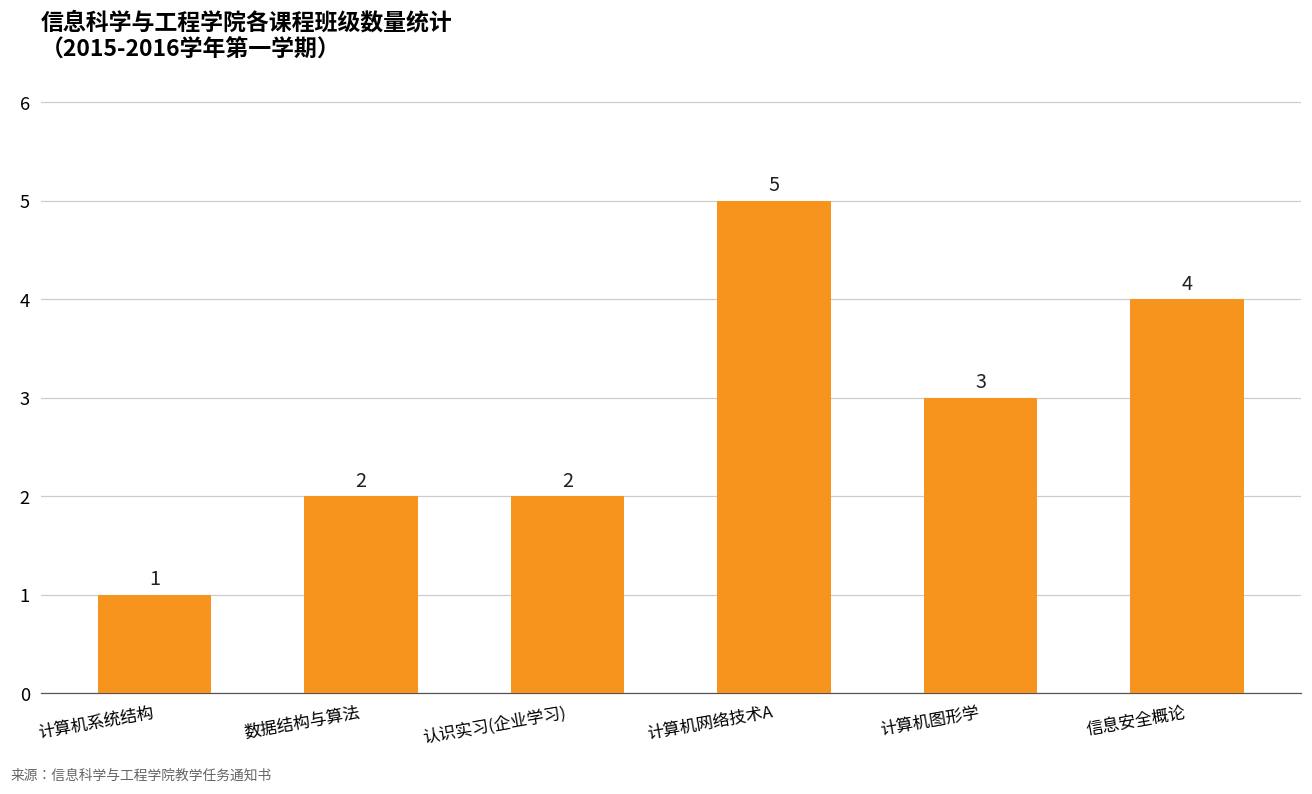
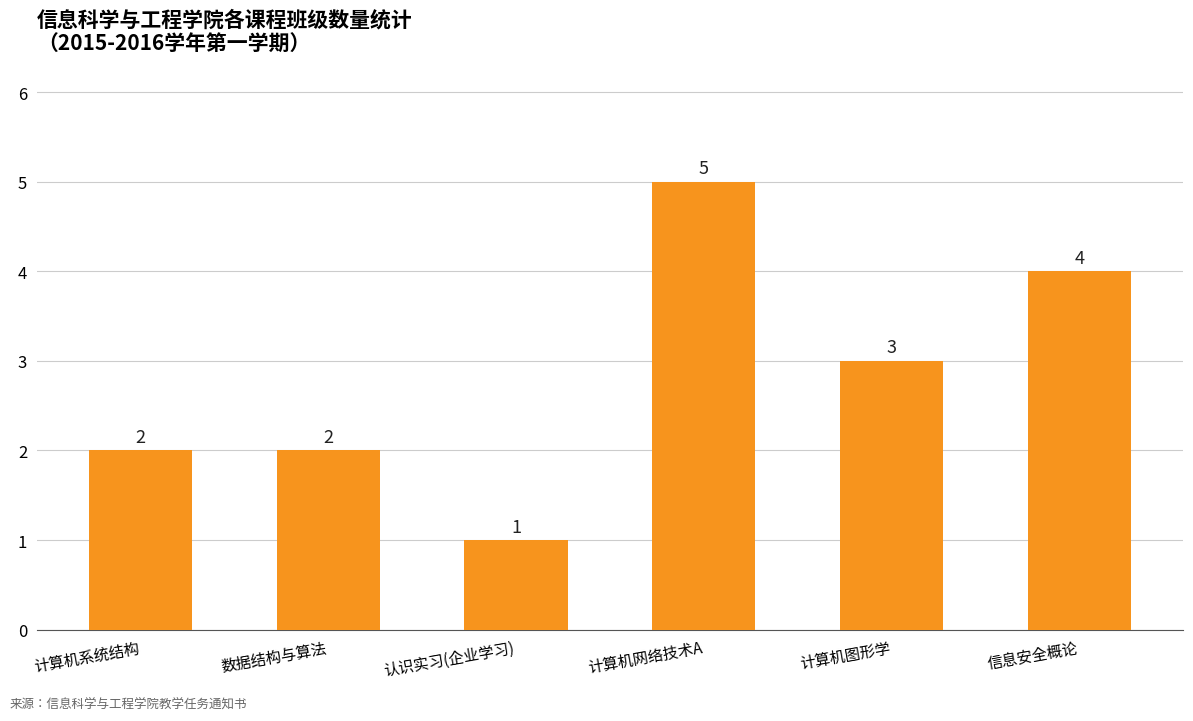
计算机系统结构: 1 -> 2
认识实习(企业学习): 2 -> 1
